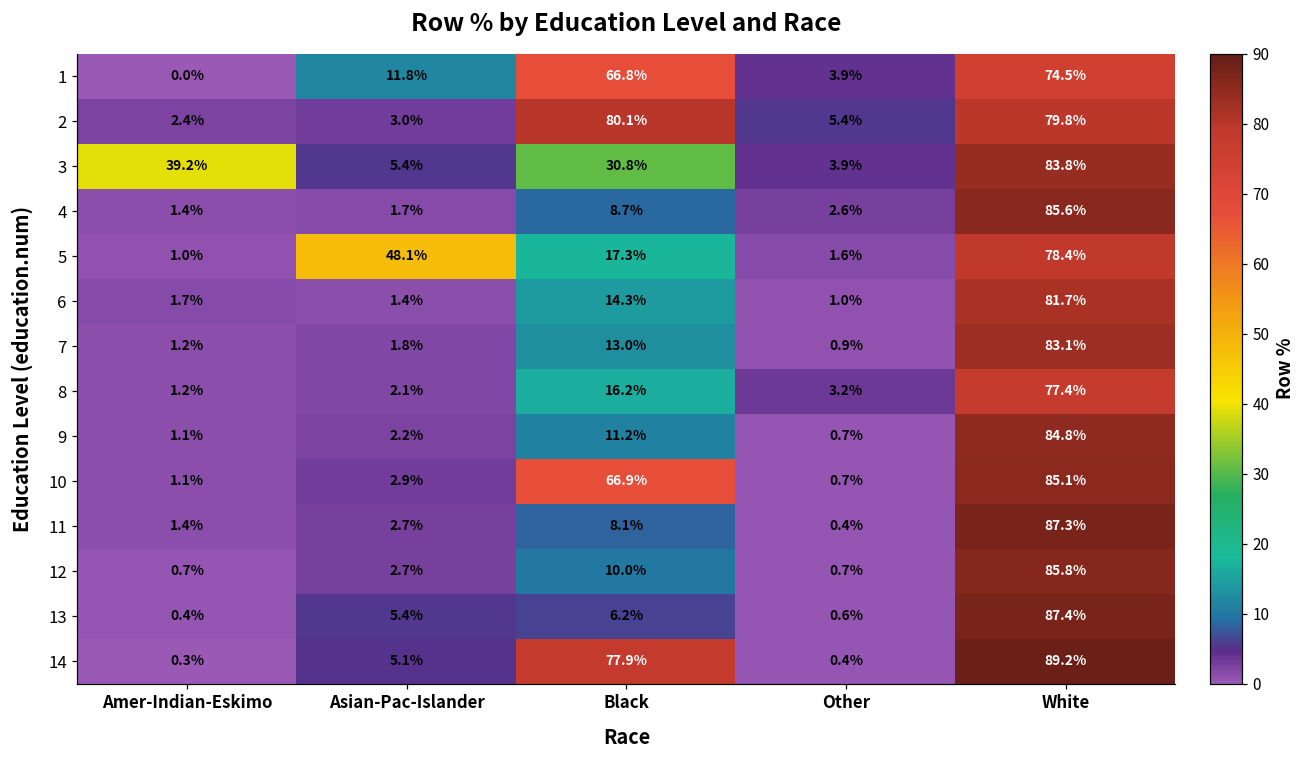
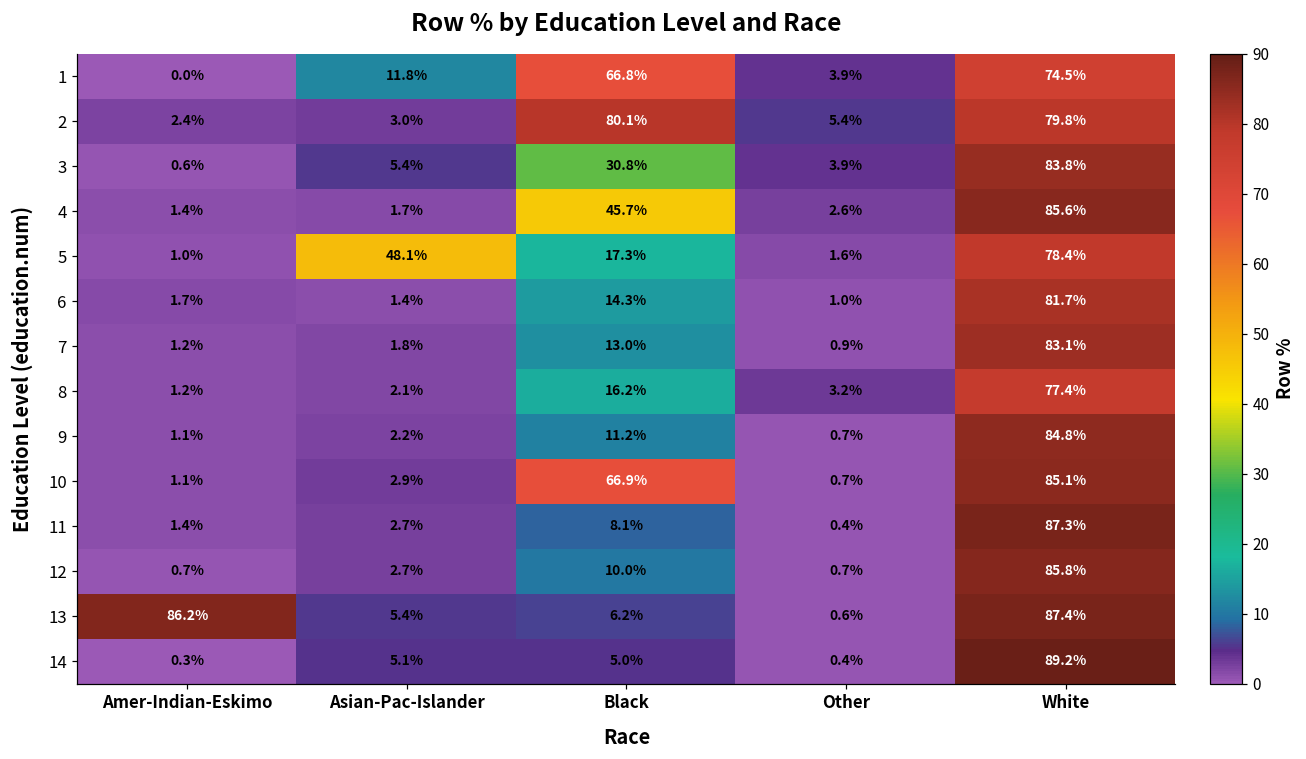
3, Amer-Indian-Eskimo: 39.2% -> 0.6%
4, Black: 8.7% -> 45.7%
13, Amer-Indian-Eskimo: 0.4% -> 86.2%
14, Black: 77.9% -> 5.0%
